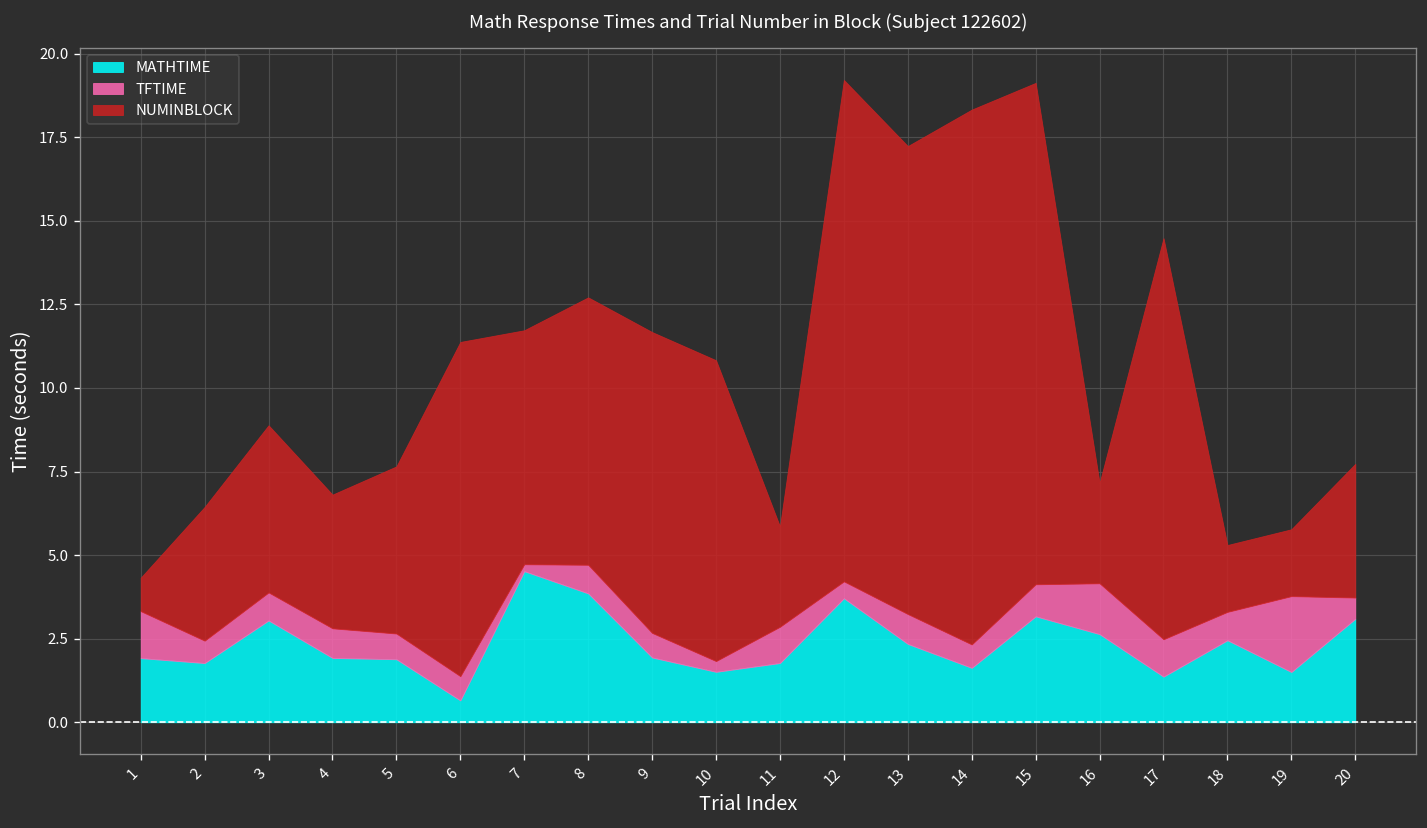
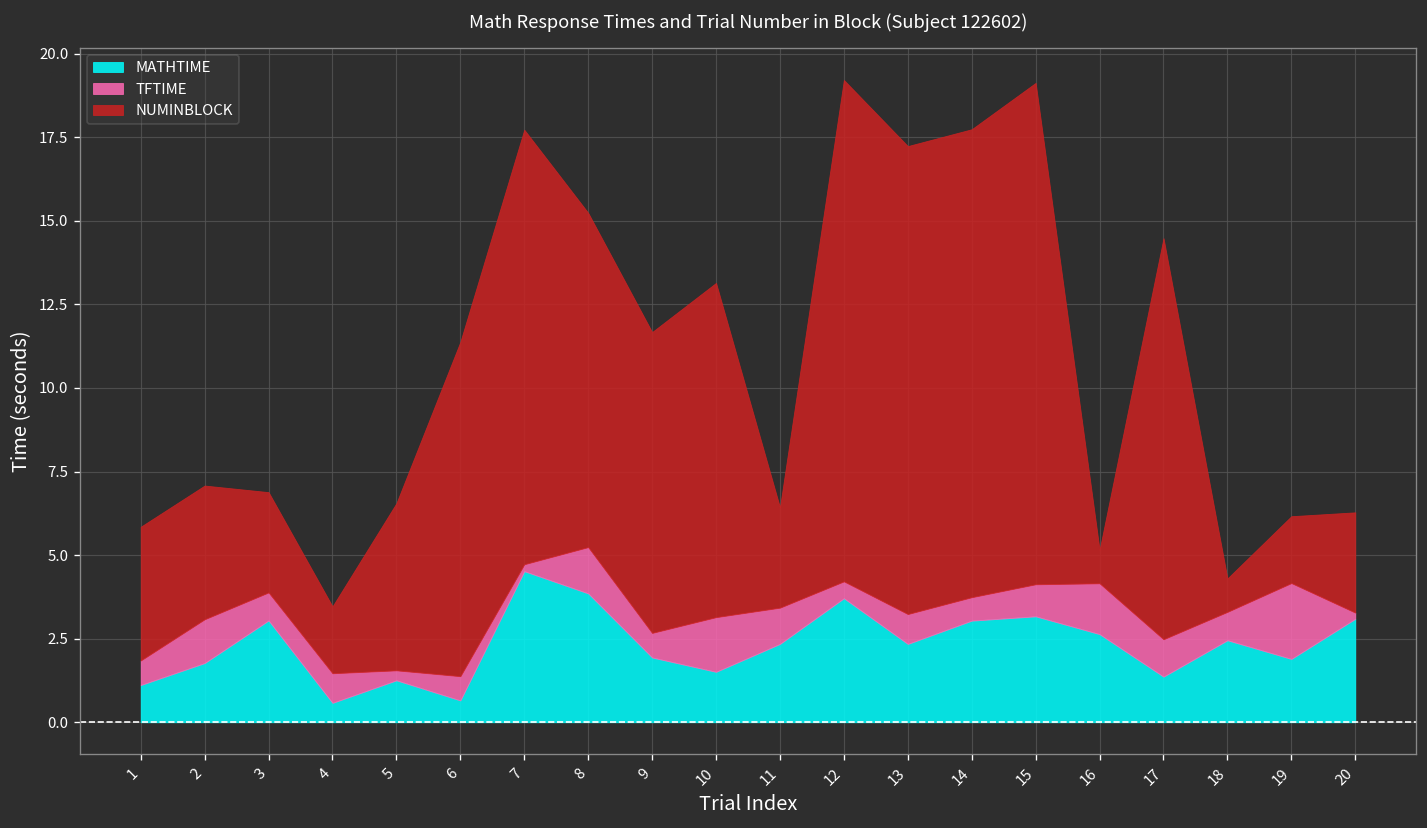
MATHTIME, 1: 1.9 -> 1.1
TFTIME, 1: 1.4 -> 0.7
NUMINBLOCK, 1: 1 -> 4
TFTIME, 2: 0.7 -> 1.3
NUMINBLOCK, 3: 5 -> 3
MATHTIME, 4: 1.9 -> 0.6
NUMINBLOCK, 4: 4 -> 2
MATHTIME, 5: 1.9 -> 1.3
TFTIME, 5: 0.8 -> 0.3
NUMINBLOCK, 7: 7 -> 13
TFTIME, 8: 0.9 -> 1.4
NUMINBLOCK, 8: 8 -> 10
TFTIME, 10: 0.3 -> 1.6
NUMINBLOCK, 10: 9 -> 10
MATHTIME, 11: 1.8 -> 2.3
MATHTIME, 14: 1.6 -> 3.0
NUMINBLOCK, 14: 16 -> 14
NUMINBLOCK, 16: 3 -> 1
NUMINBLOCK, 18: 2 -> 1
MATHTIME, 19: 1.5 -> 1.9
TFTIME, 20: 0.6 -> 0.2
NUMINBLOCK, 20: 4 -> 3
